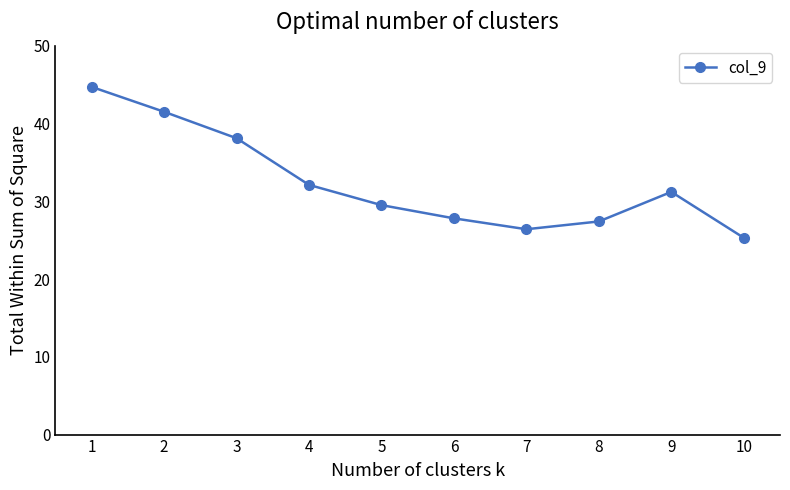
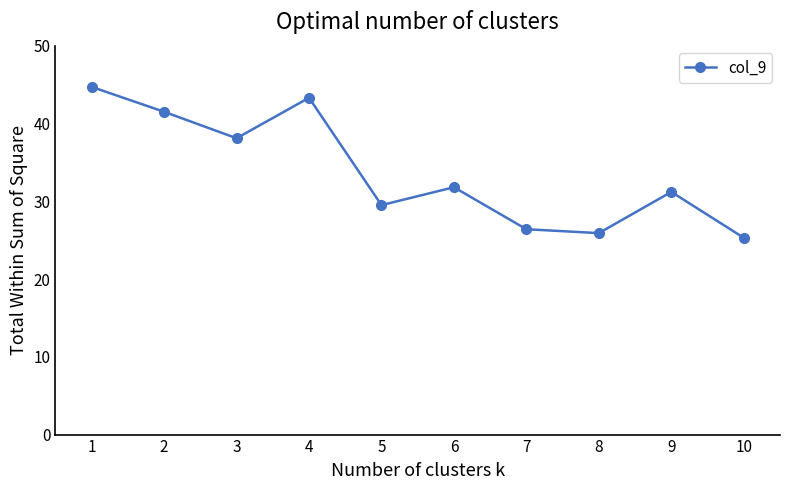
4: 32 -> 43
6: 28 -> 32
8: 27 -> 26
